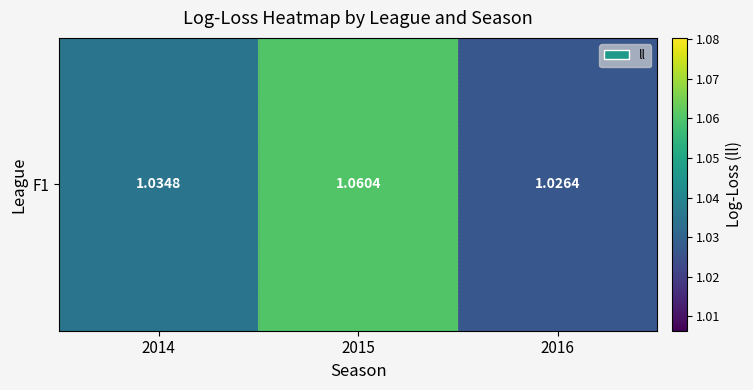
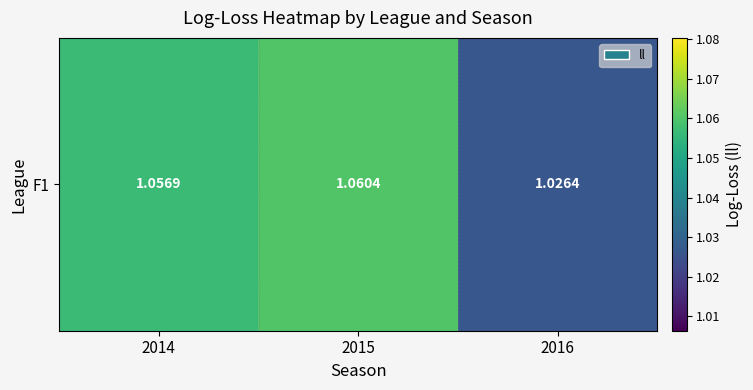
F1, 2014: 1.0348 -> 1.0569
